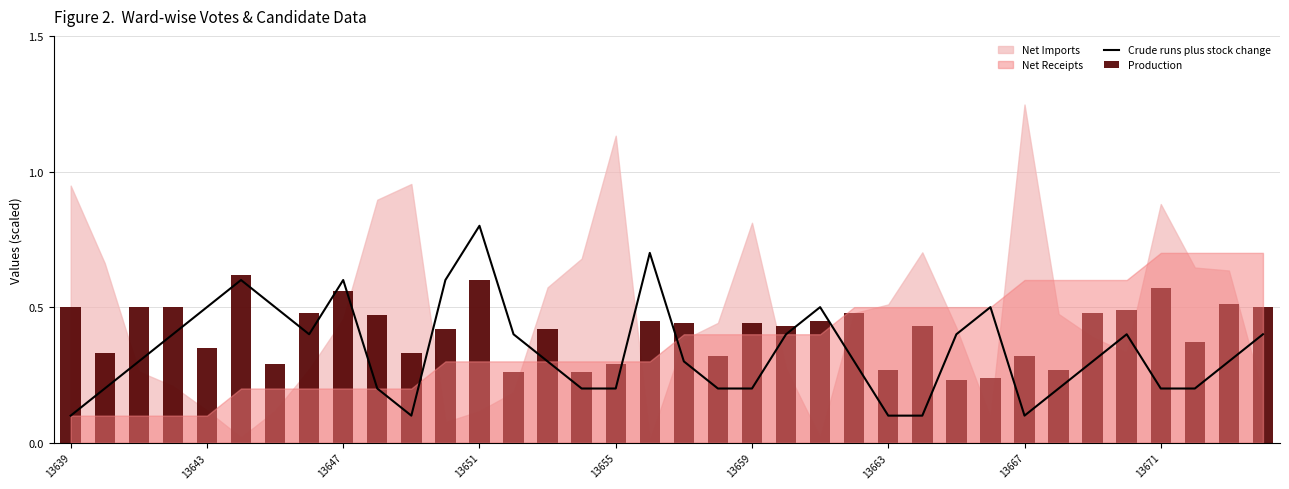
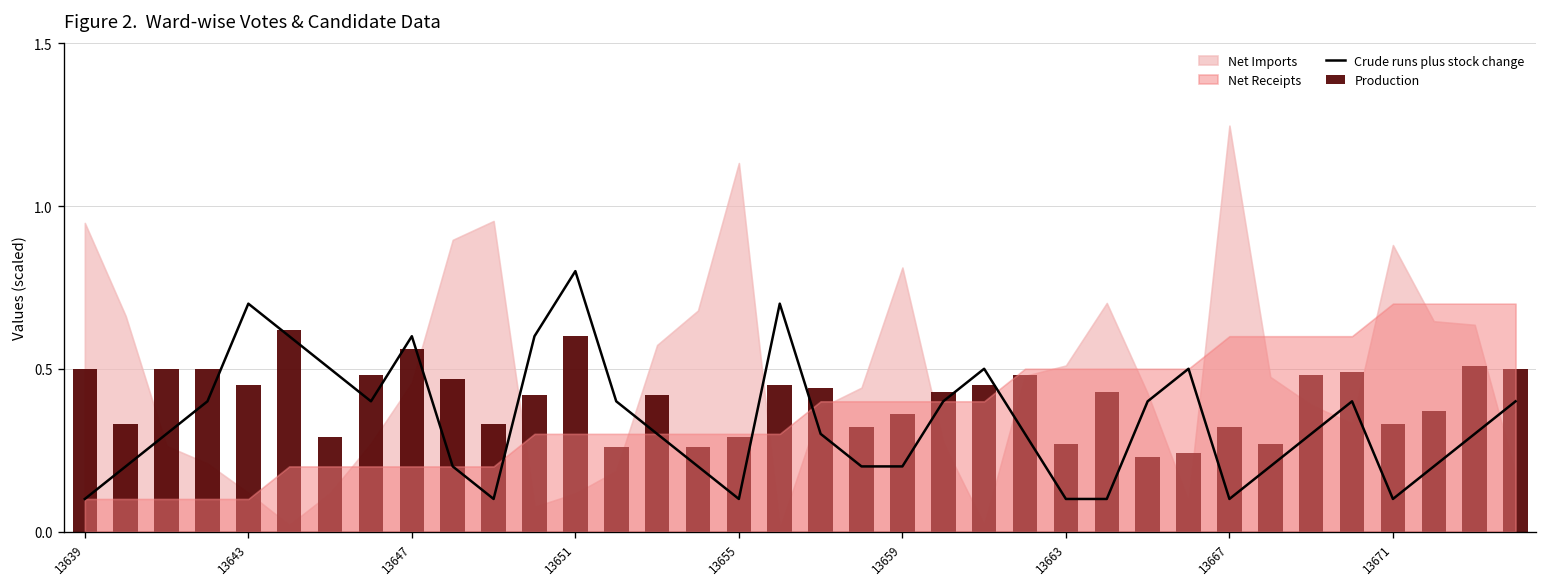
Crude runs plus stock change, 13643: 0.5 -> 0.7
Production, 13643: 0.35 -> 0.45
Crude runs plus stock change, 13655: 0.2 -> 0.1
Production, 13659: 0.44 -> 0.36
Crude runs plus stock change, 13671: 0.2 -> 0.1
Production, 13671: 0.57 -> 0.33
